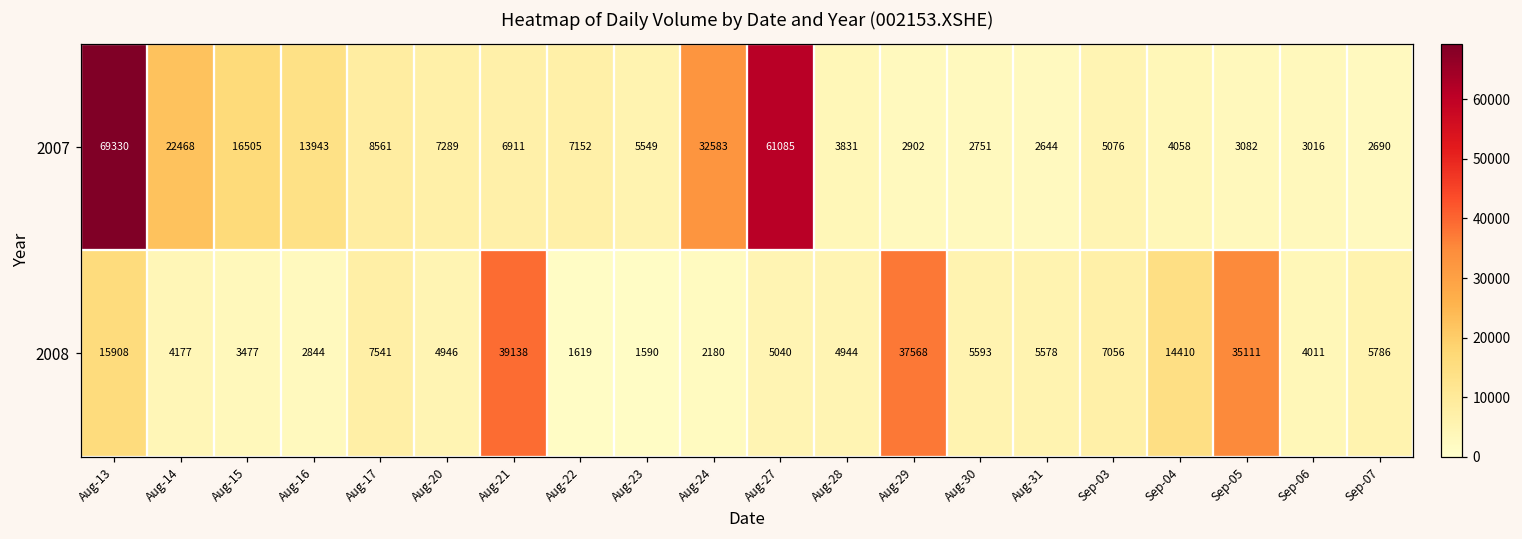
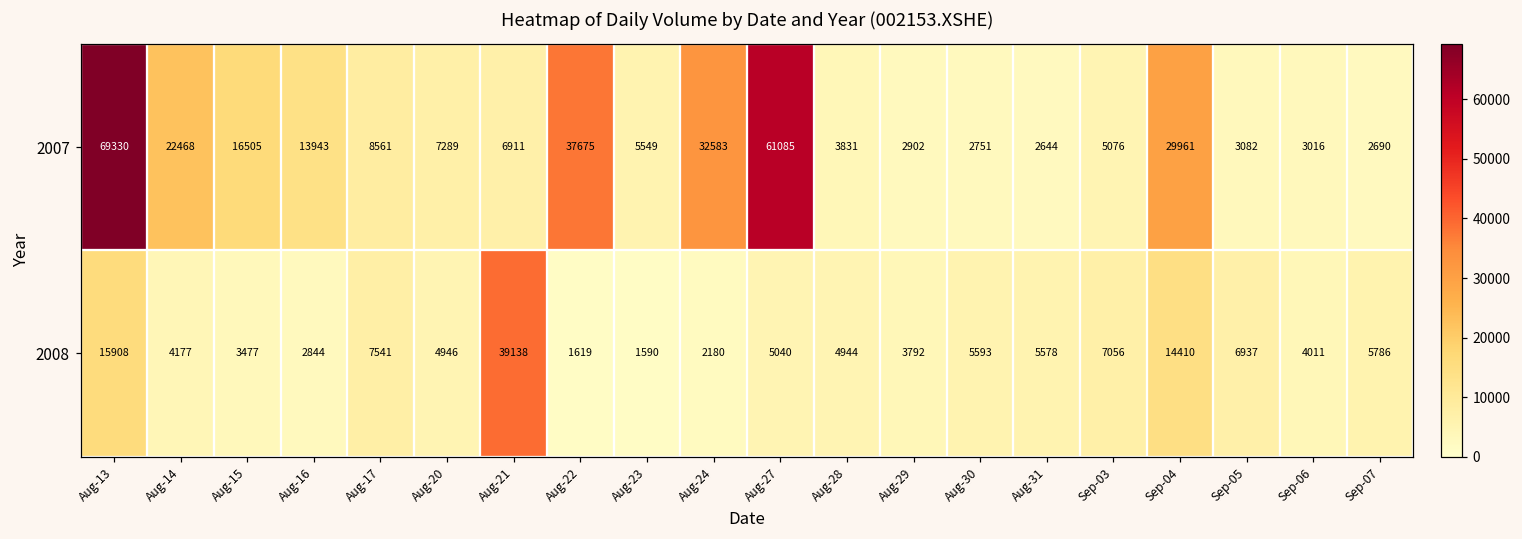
2007, Aug-22: 7152 -> 37675
2007, Sep-04: 4058 -> 29961
2008, Aug-29: 37568 -> 3792
2008, Sep-05: 35111 -> 6937
